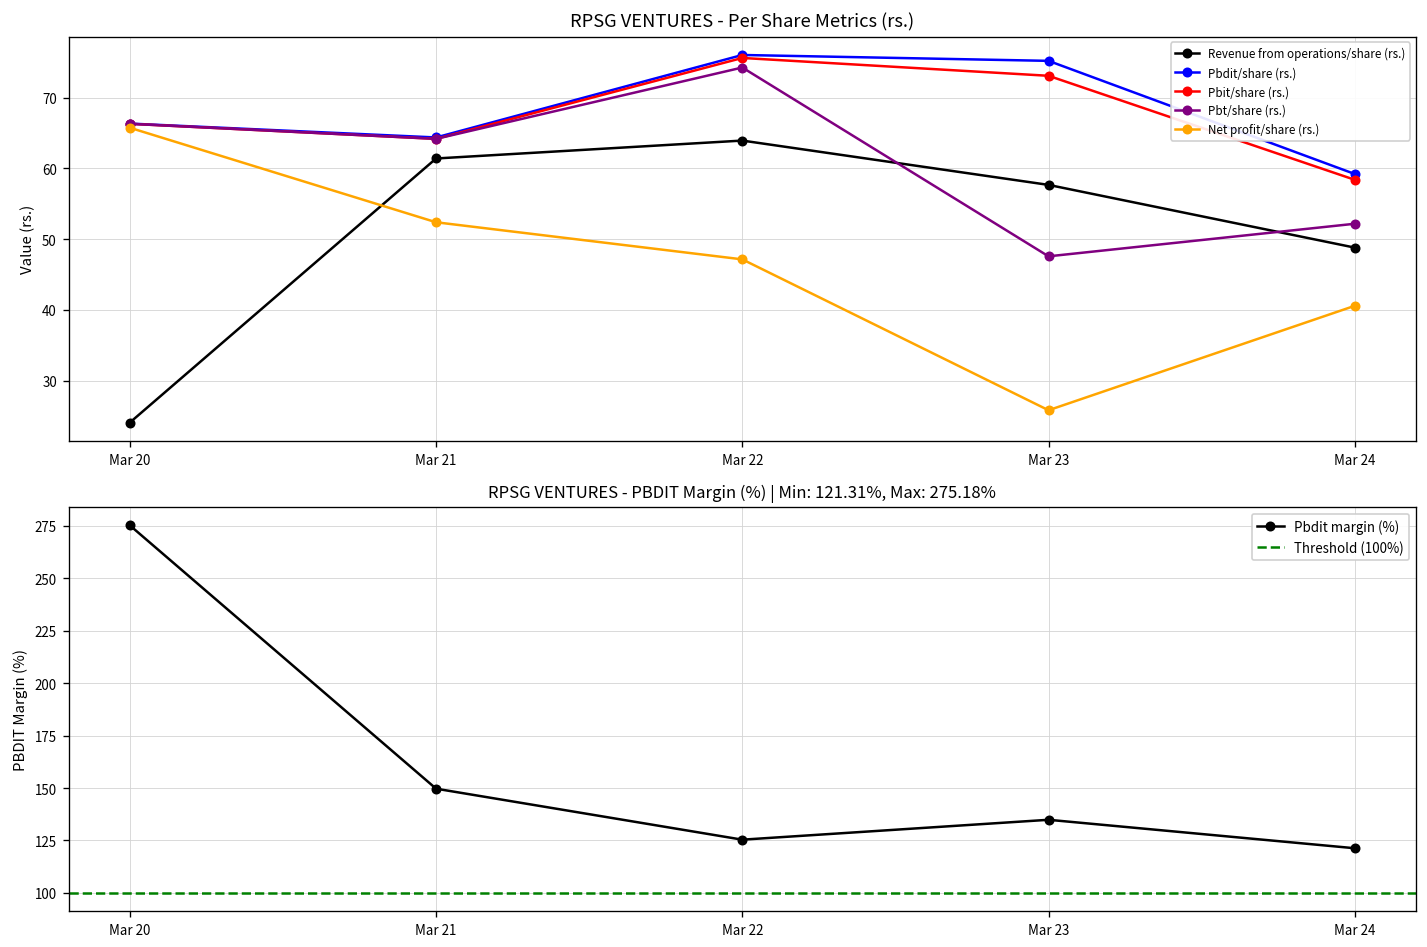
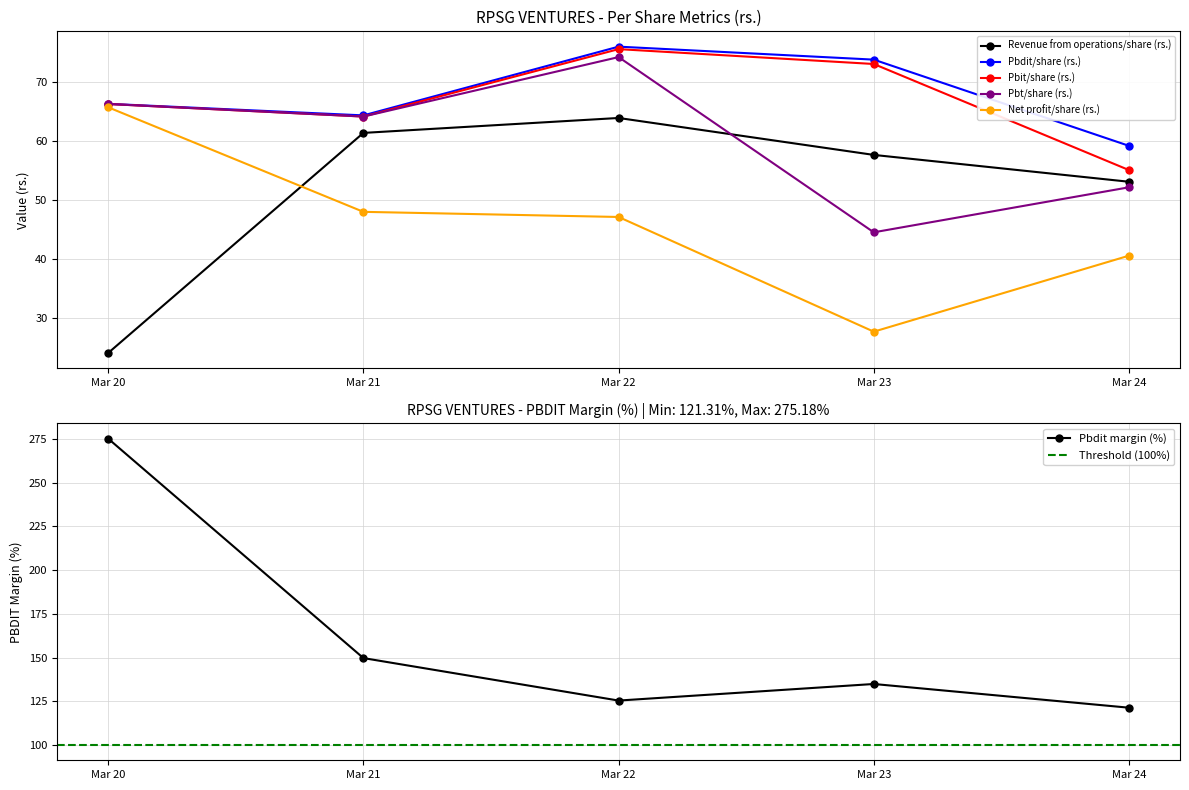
RPSG VENTURES - Per Share Metrics (rs.), Net profit/share (rs.), Mar 21: 52 -> 48
RPSG VENTURES - Per Share Metrics (rs.), Pbdit/share (rs.), Mar 23: 75 -> 74
RPSG VENTURES - Per Share Metrics (rs.), Pbt/share (rs.), Mar 23: 48 -> 45
RPSG VENTURES - Per Share Metrics (rs.), Net profit/share (rs.), Mar 23: 26 -> 28
RPSG VENTURES - Per Share Metrics (rs.), Revenue from operations/share (rs.), Mar 24: 49 -> 53
RPSG VENTURES - Per Share Metrics (rs.), Pbit/share (rs.), Mar 24: 58 -> 55
